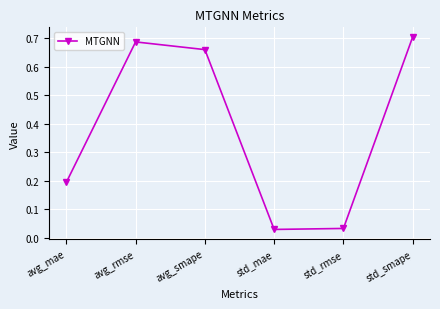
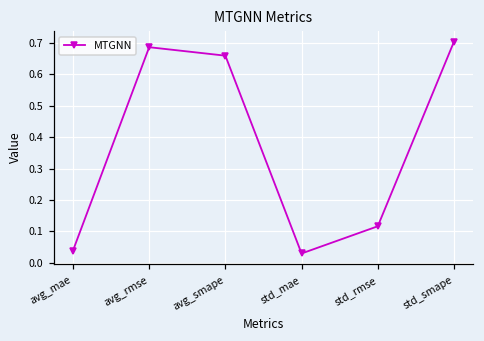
avg_mae: 0.19 -> 0.04
std_rmse: 0.03 -> 0.12
